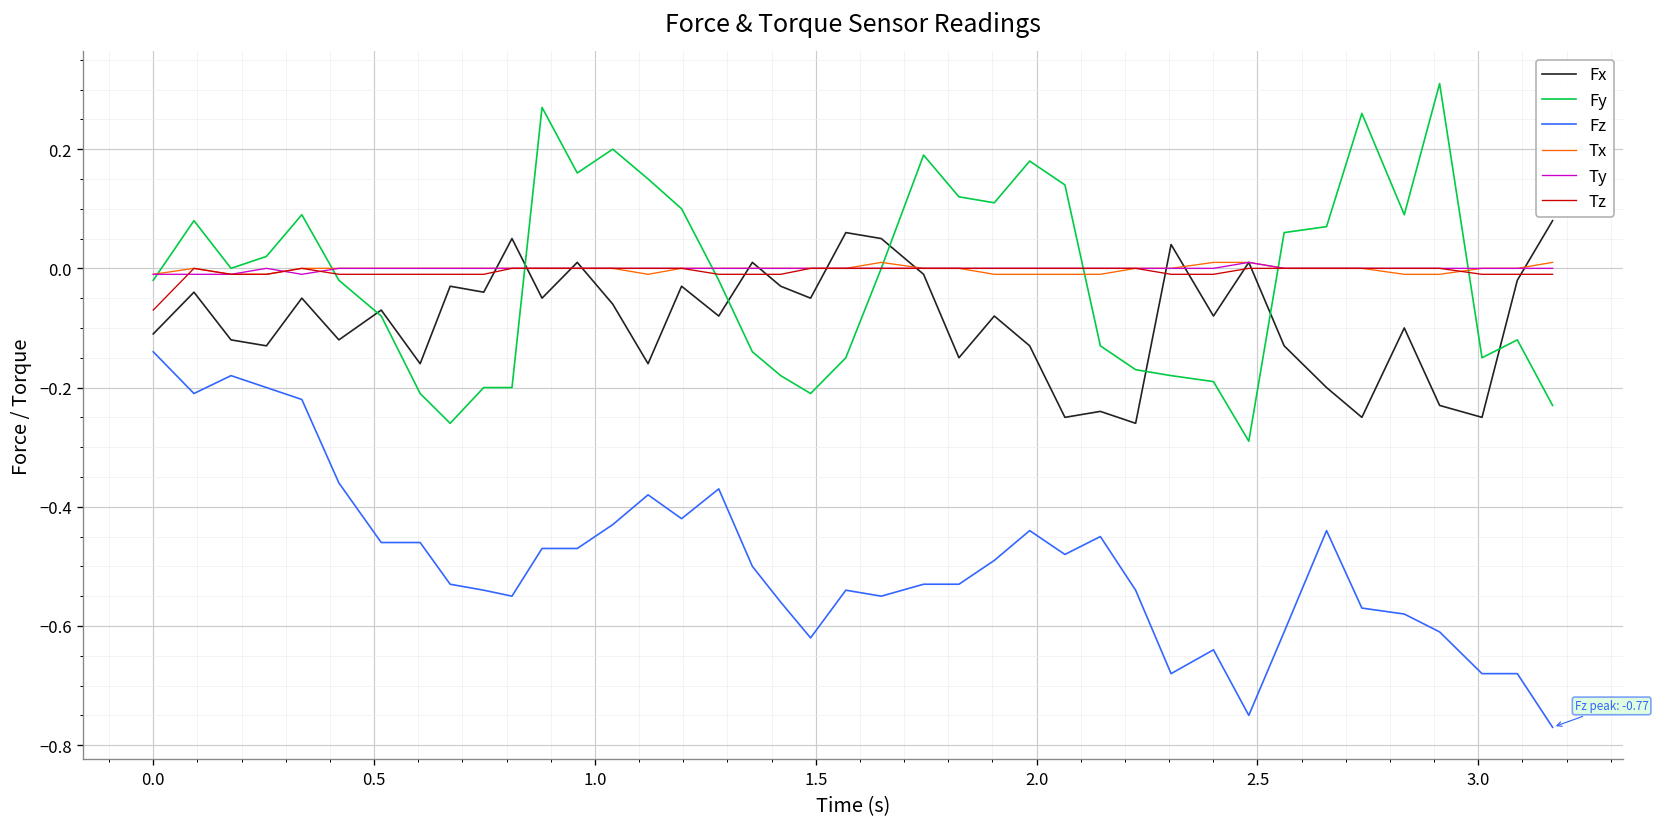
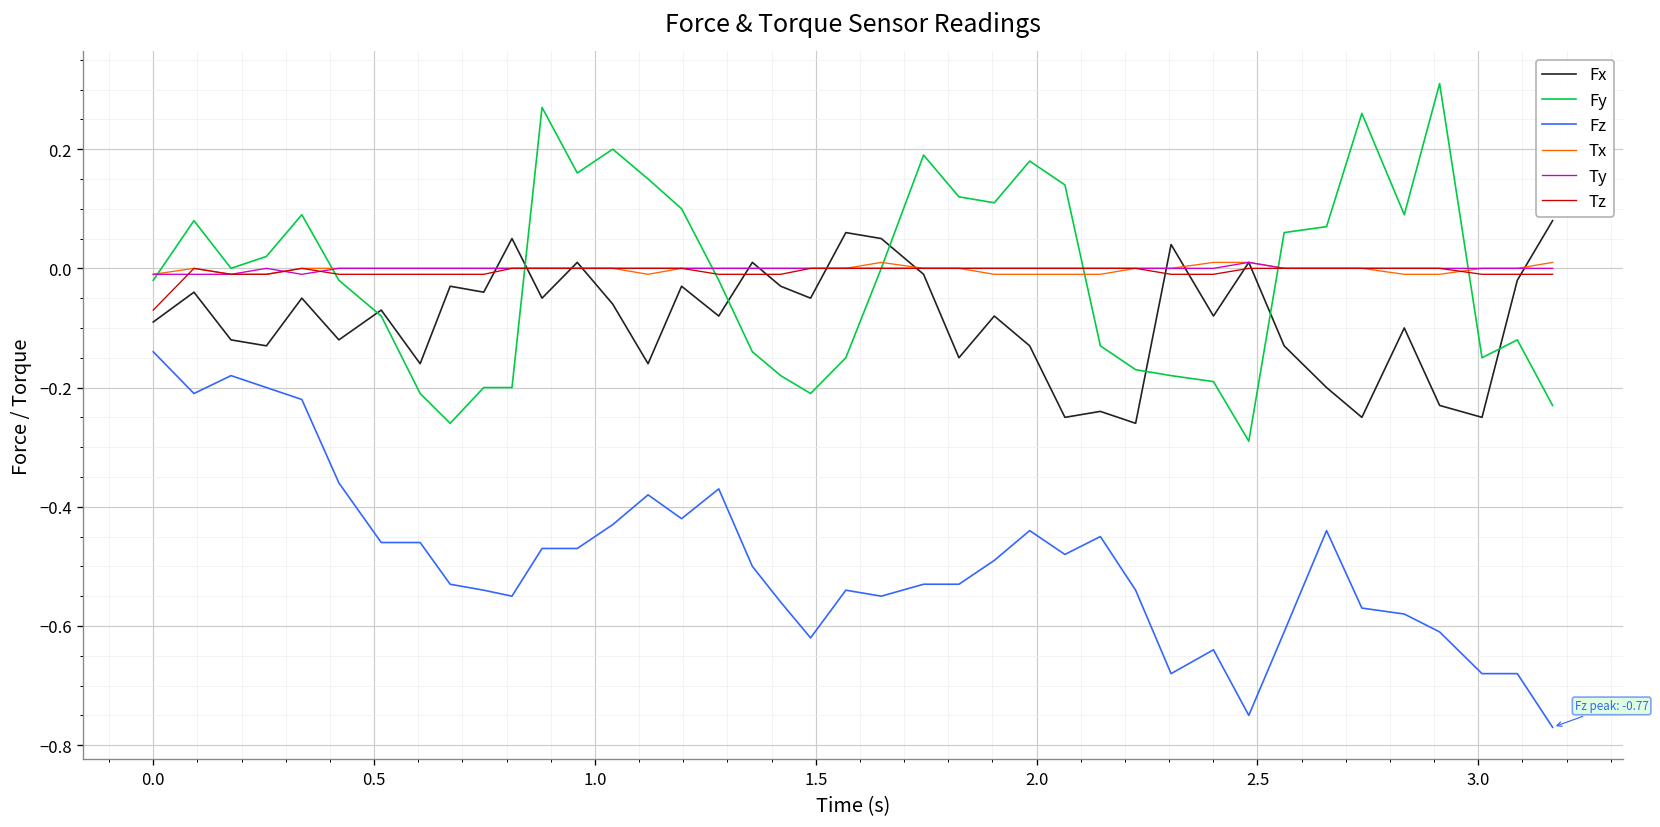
Fx, 0.0: -0.11 -> -0.09
